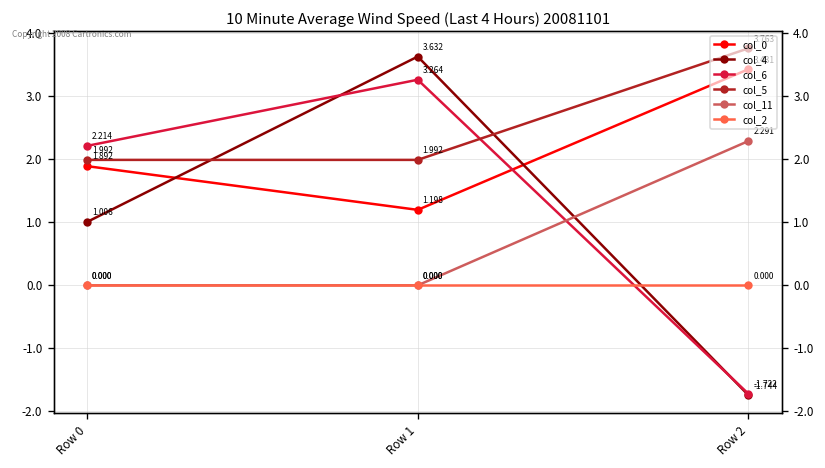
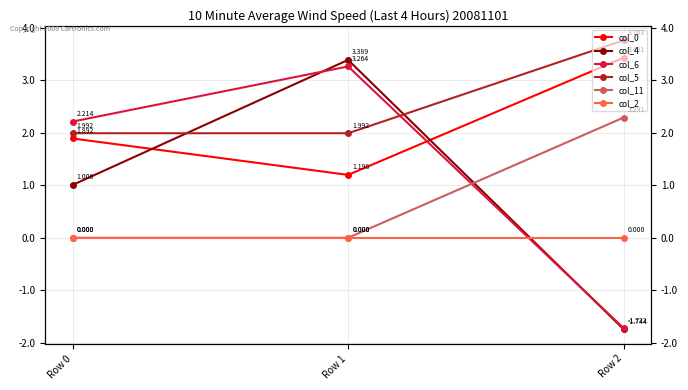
col_4, Row 1: 3.632 -> 3.389
